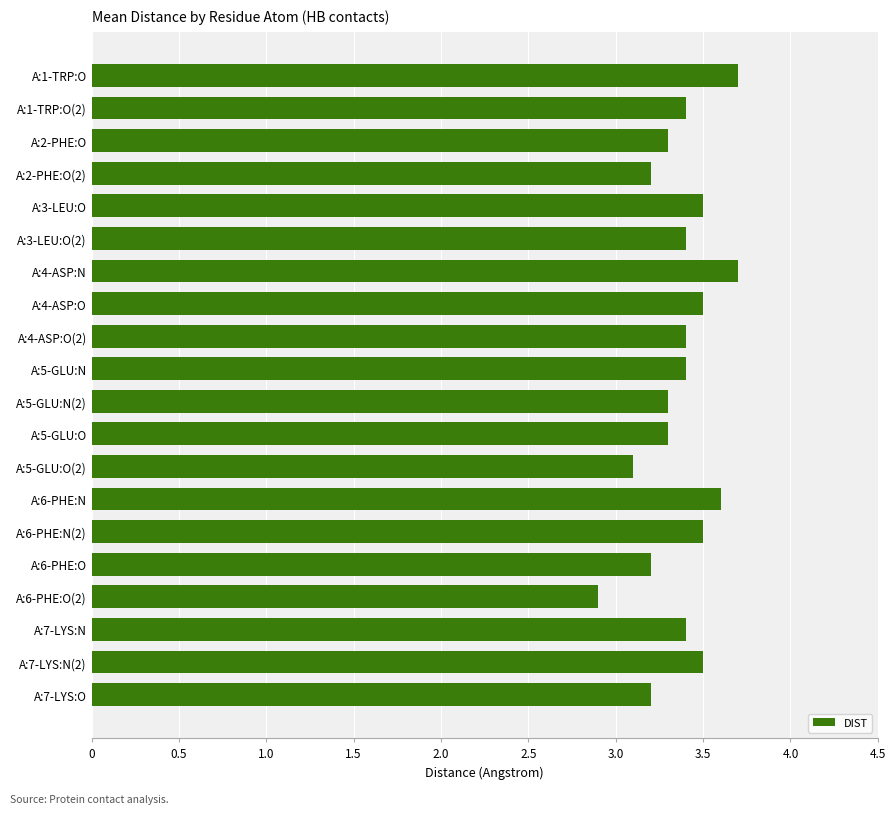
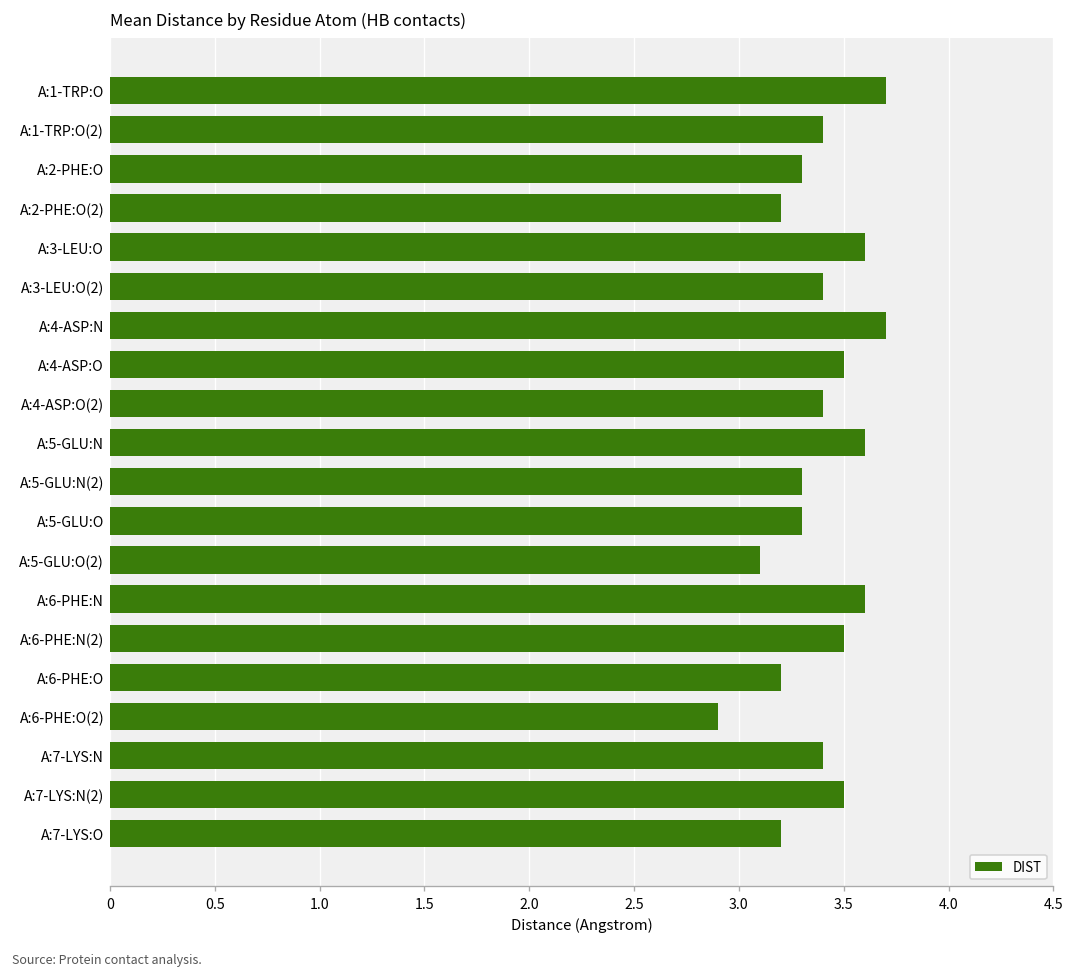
A:3-LEU:O: 3.5 -> 3.6
A:5-GLU:N: 3.4 -> 3.6
